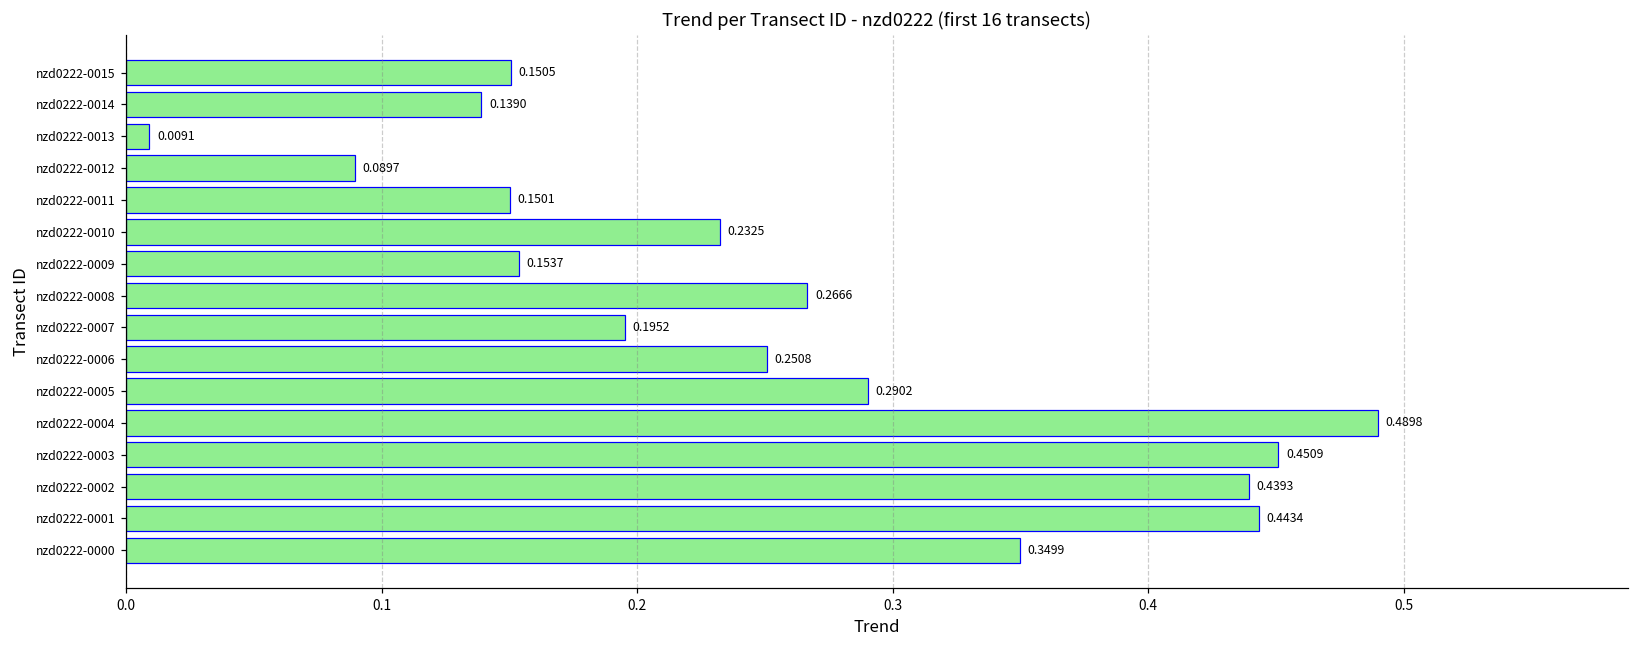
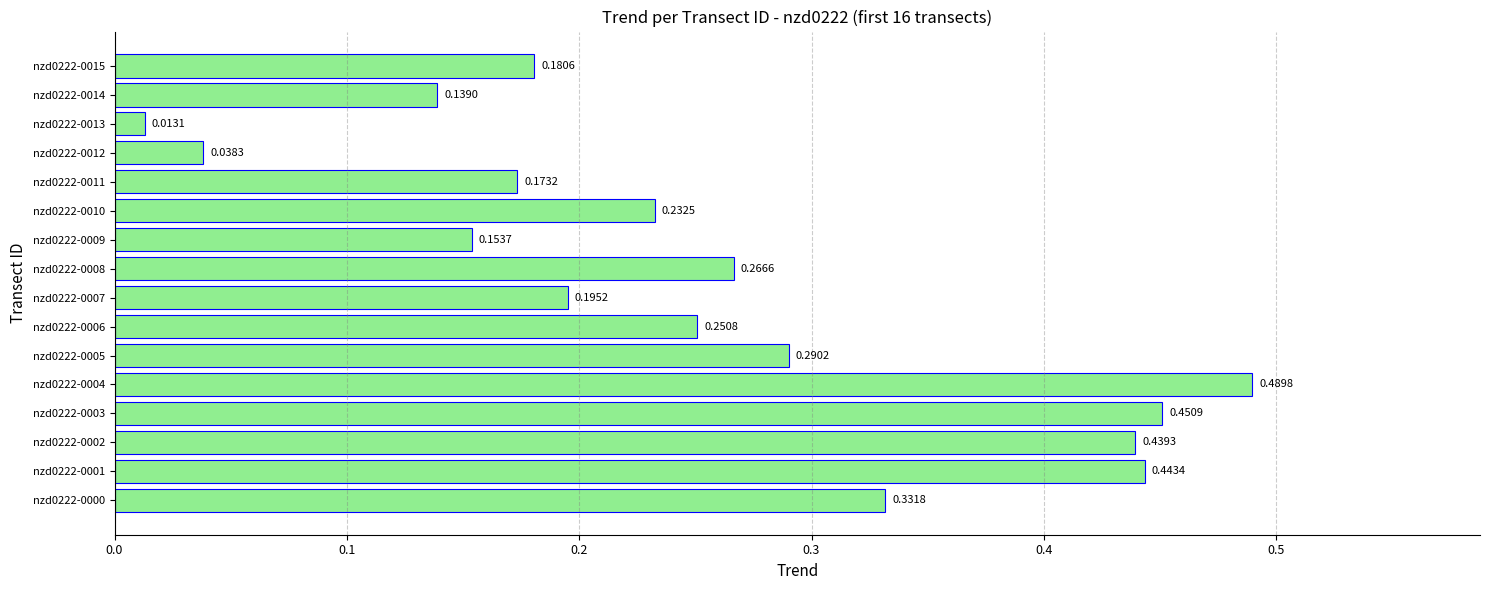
nzd0222-0015: 0.1505 -> 0.1806
nzd0222-0013: 0.0091 -> 0.0131
nzd0222-0012: 0.0897 -> 0.0383
nzd0222-0011: 0.1501 -> 0.1732
nzd0222-0000: 0.3499 -> 0.3318
